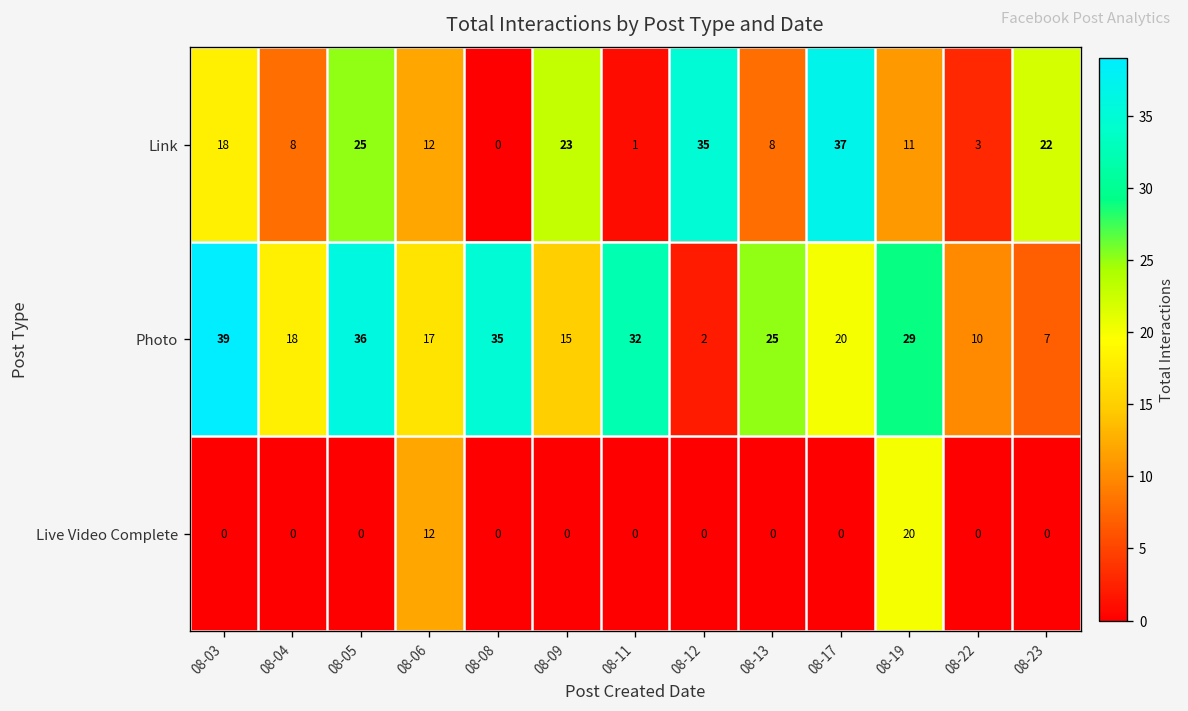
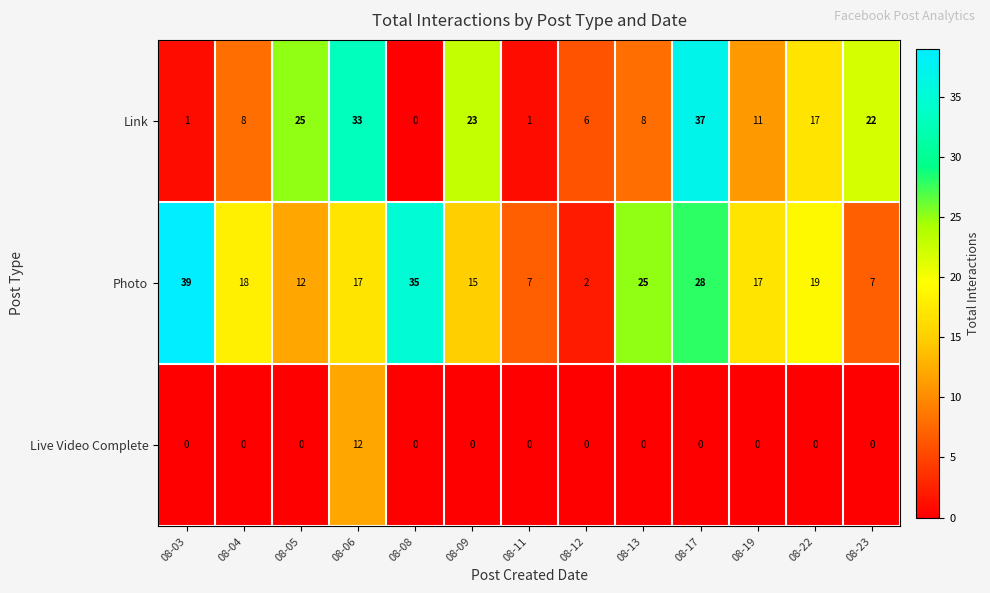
Link, 08-03: 18 -> 1
Link, 08-06: 12 -> 33
Link, 08-12: 35 -> 6
Link, 08-22: 3 -> 17
Photo, 08-05: 36 -> 12
Photo, 08-11: 32 -> 7
Photo, 08-17: 20 -> 28
Photo, 08-19: 29 -> 17
Photo, 08-22: 10 -> 19
Live Video Complete, 08-19: 20 -> 0
